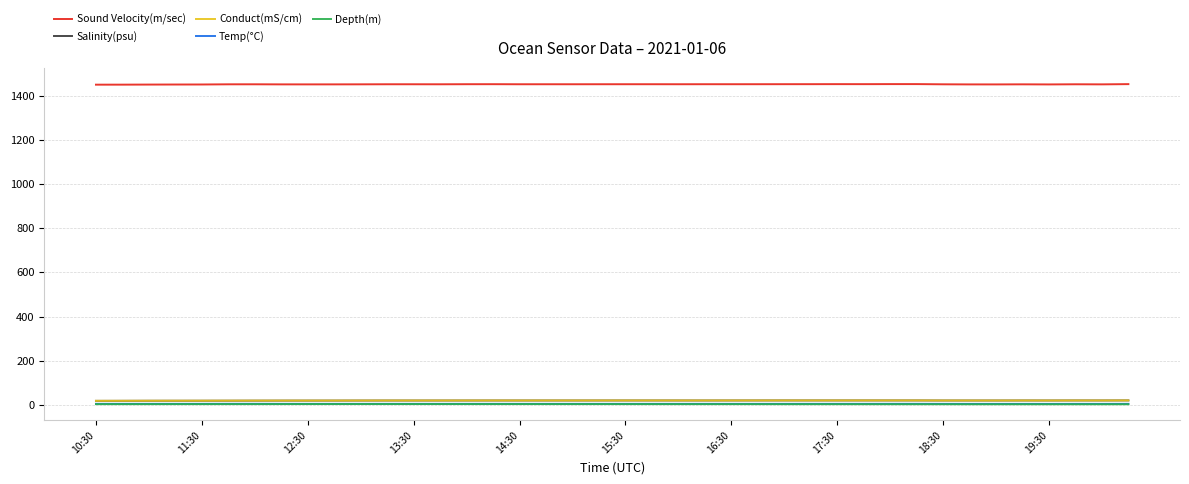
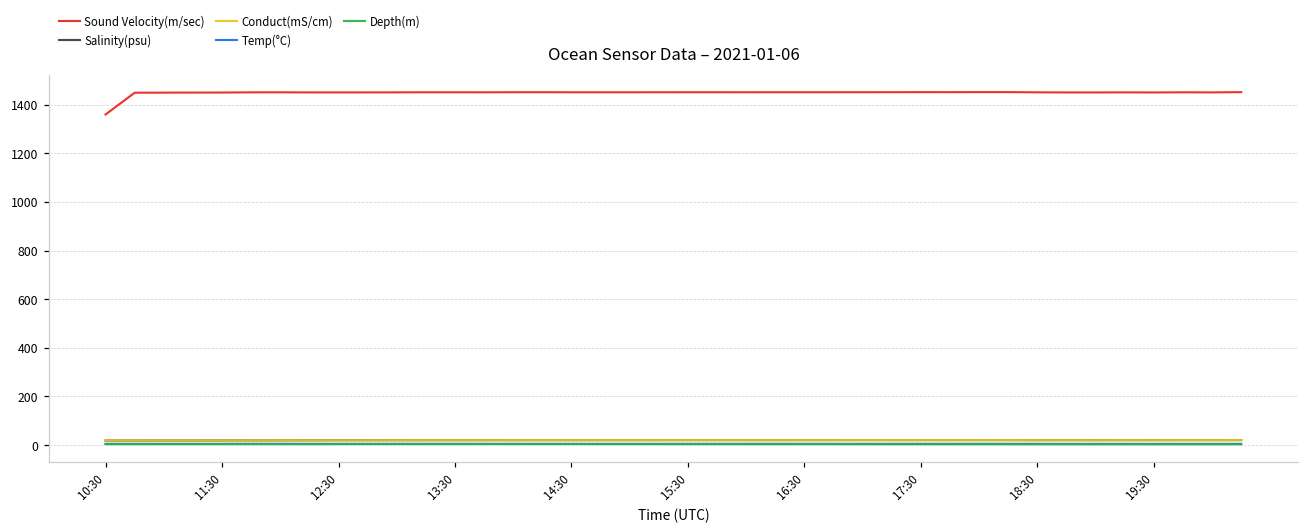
Sound Velocity(m/sec), 10:30: 1450 -> 1360
